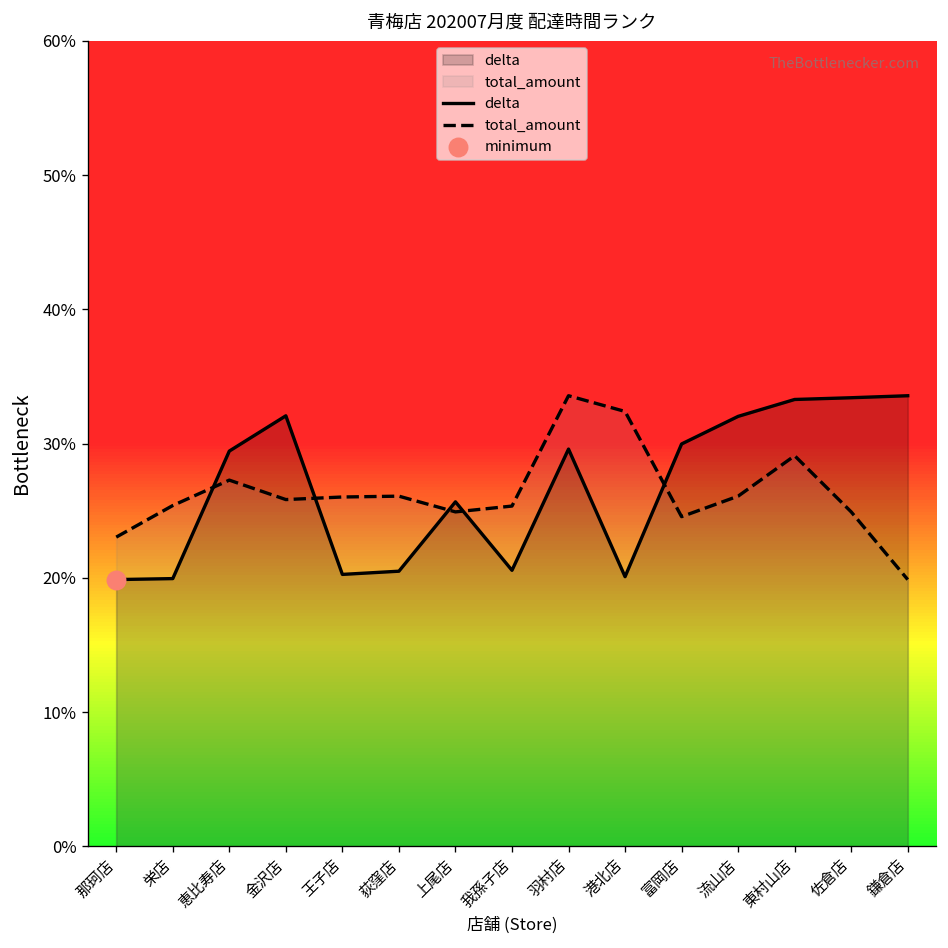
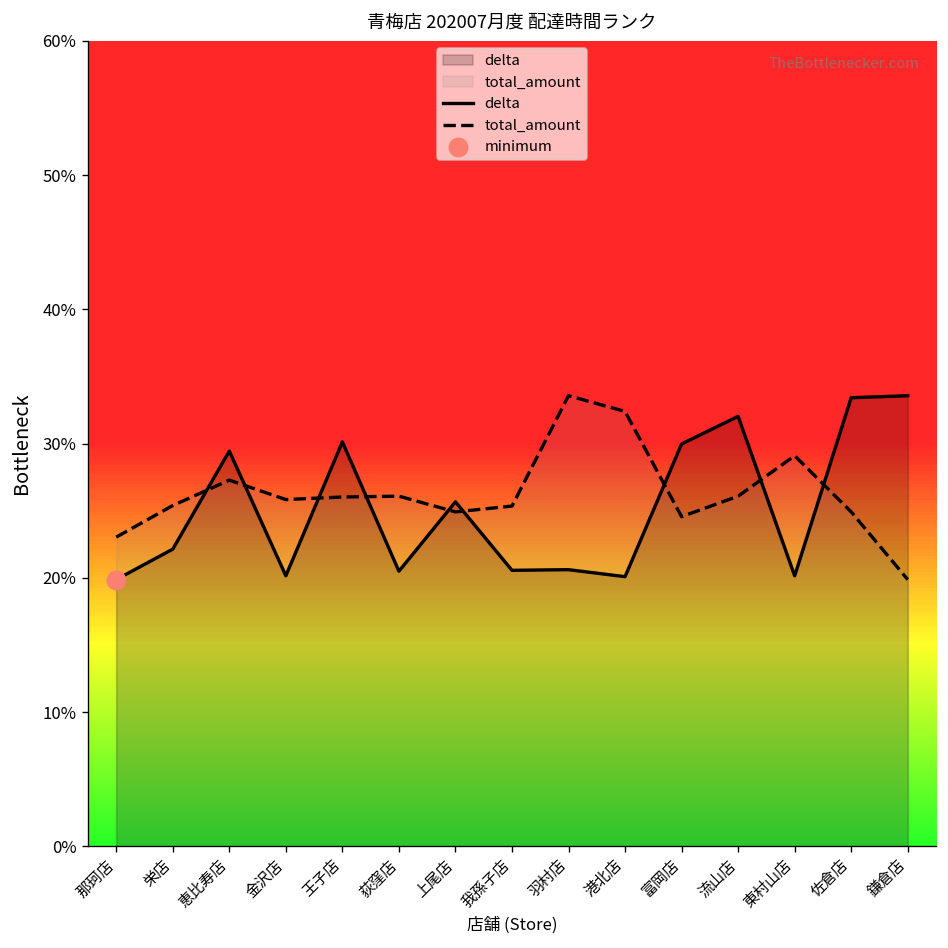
delta, 栄店: 20.0% -> 22.1%
delta, 金沢店: 32.1% -> 20.2%
delta, 王子店: 20.3% -> 30.1%
delta, 羽村店: 29.6% -> 20.6%
delta, 東村山店: 33.3% -> 20.2%
